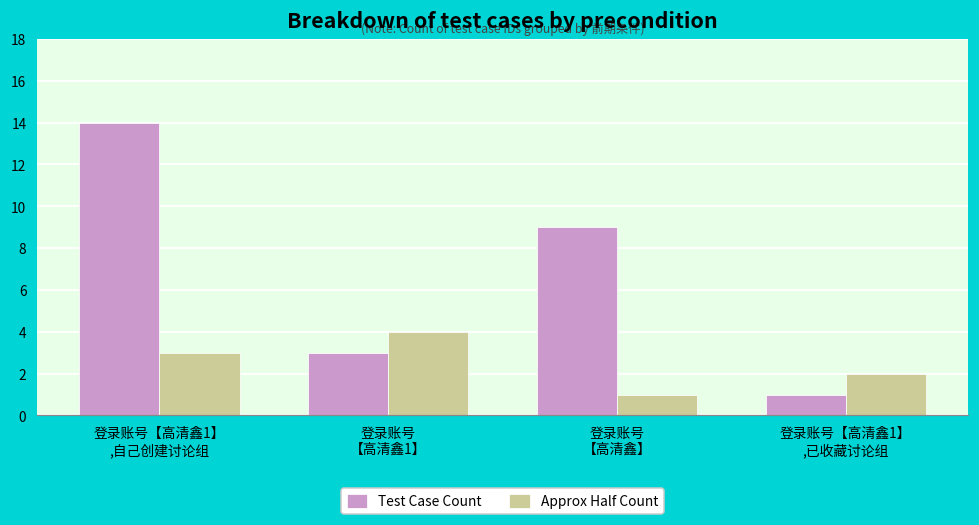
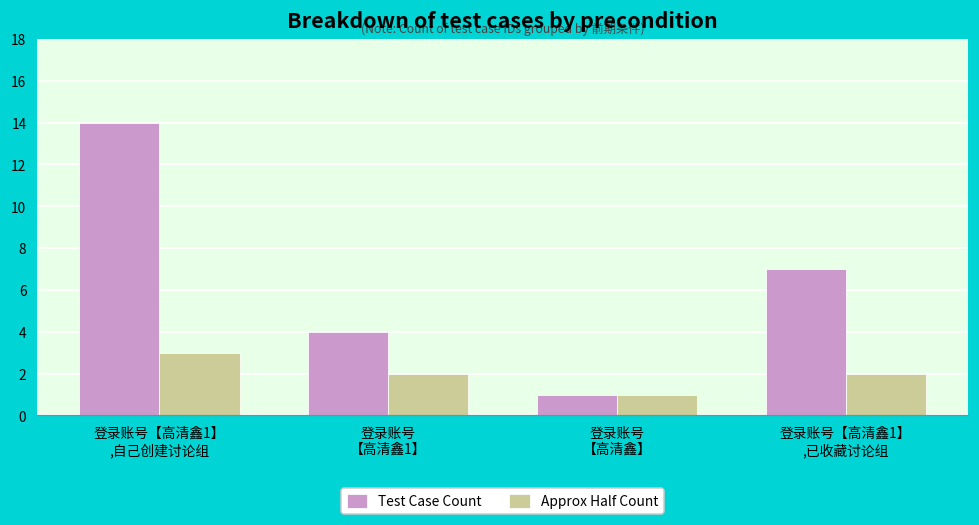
Test Case Count, 登录账号 【高清鑫1】: 3 -> 4
Approx Half Count, 登录账号 【高清鑫1】: 4 -> 2
Test Case Count, 登录账号 【高清鑫】: 9 -> 1
Test Case Count, 登录账号【高清鑫1】 ,已收藏讨论组: 1 -> 7
